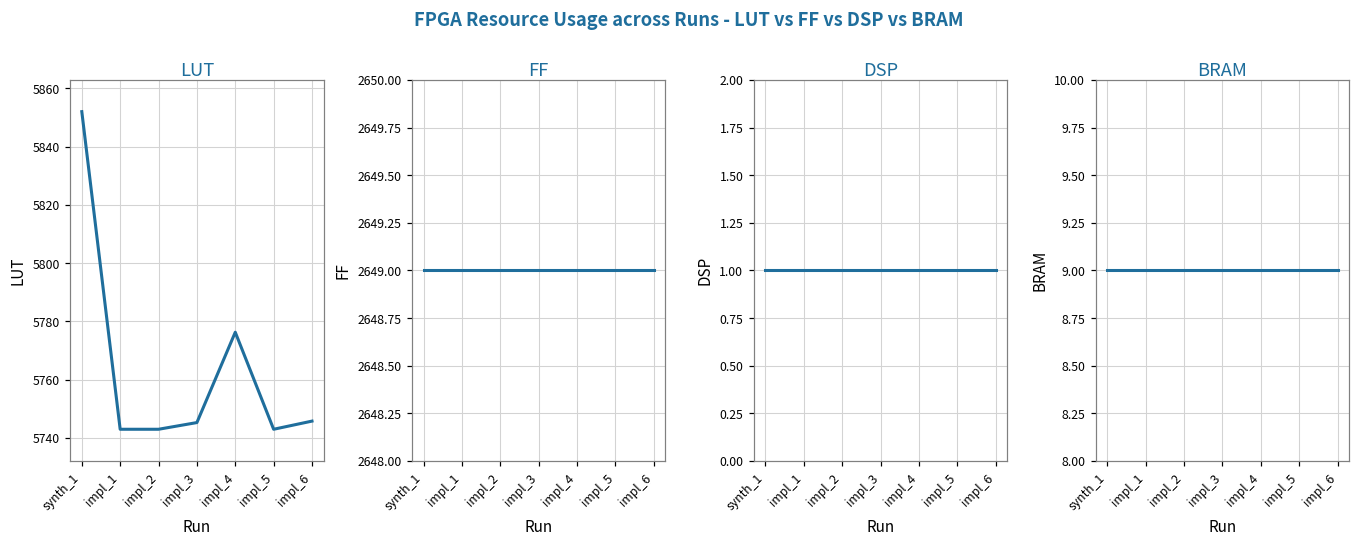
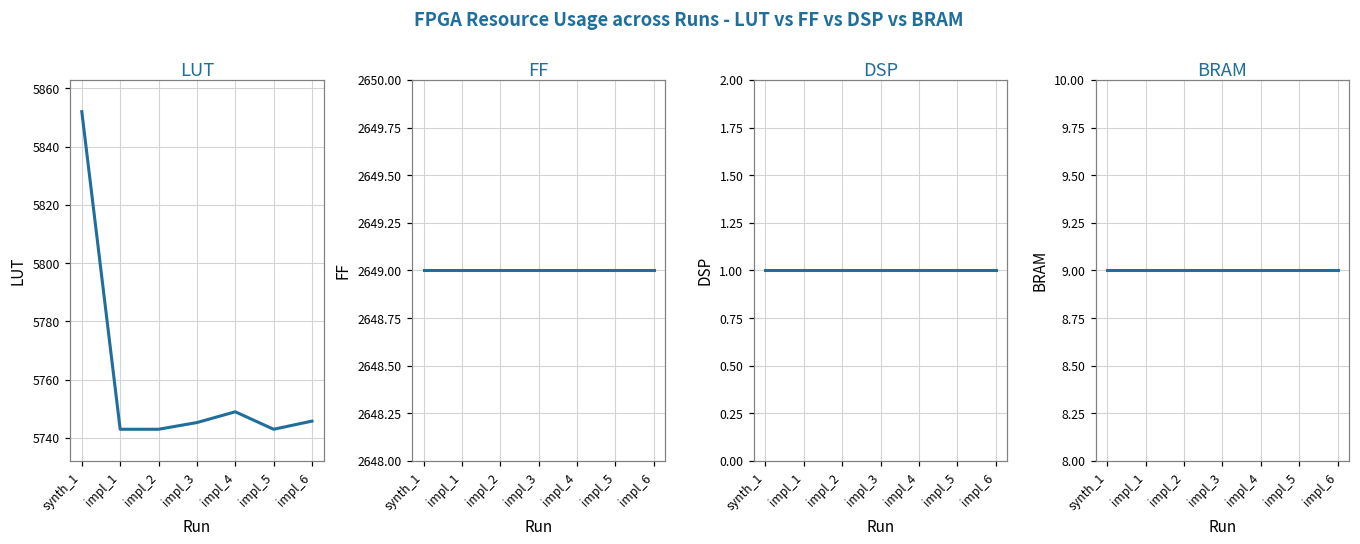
LUT, impl_4: 5776 -> 5749
